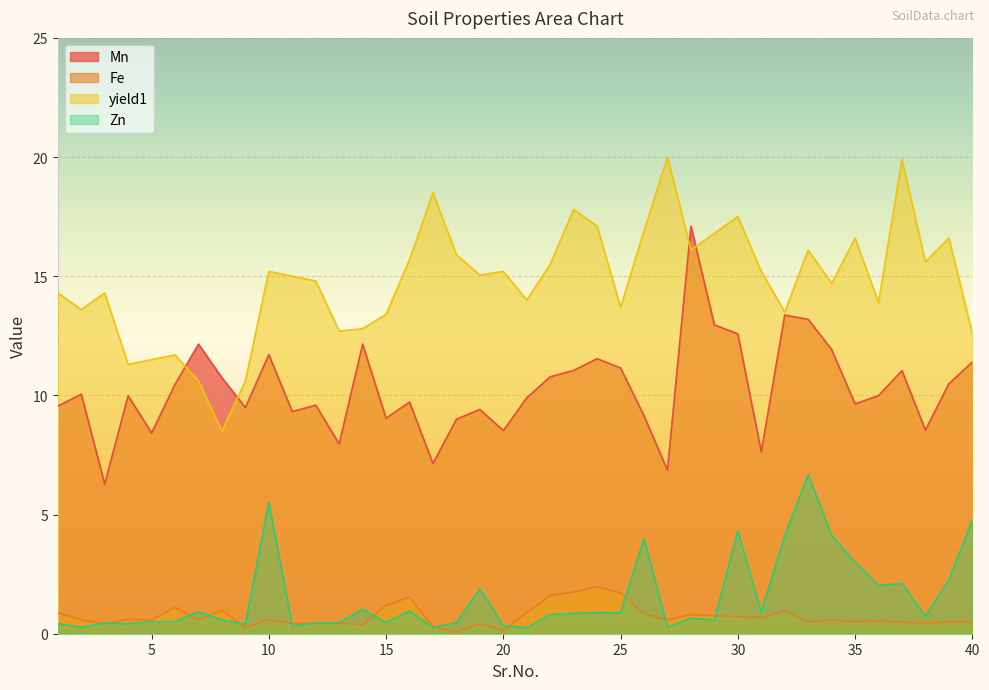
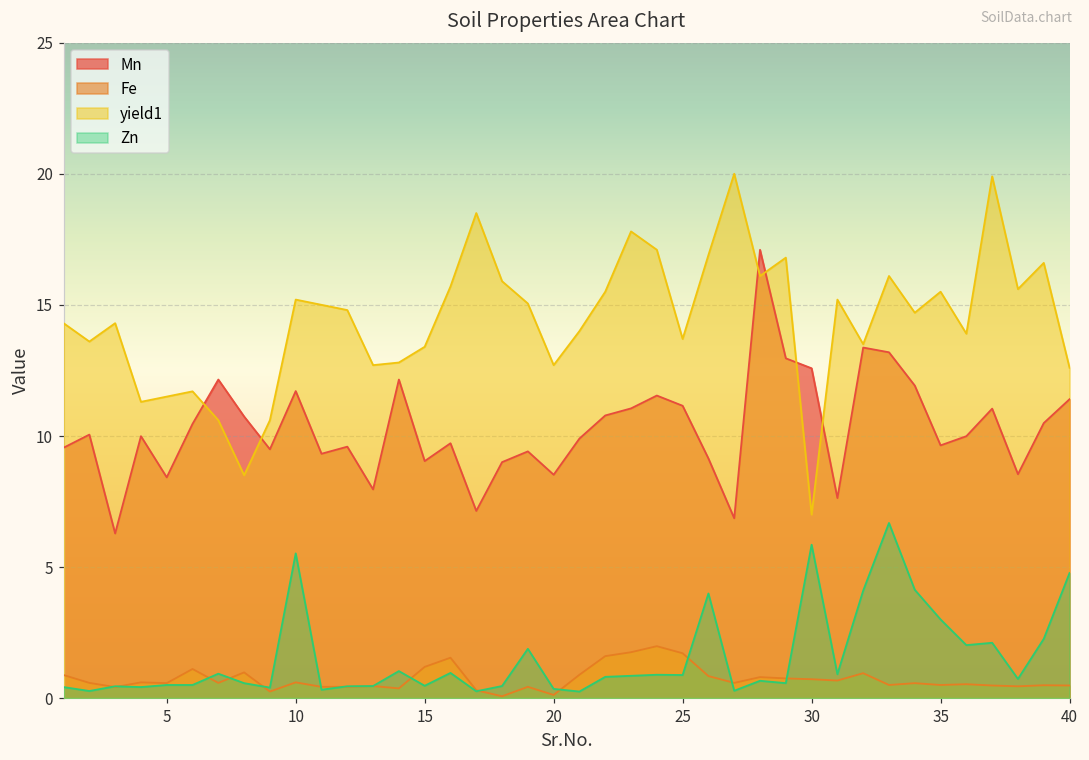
yield1, 20: 15.2 -> 12.7
yield1, 30: 17.5 -> 7.0
Zn, 30: 4.3 -> 5.9
yield1, 35: 16.6 -> 15.5
